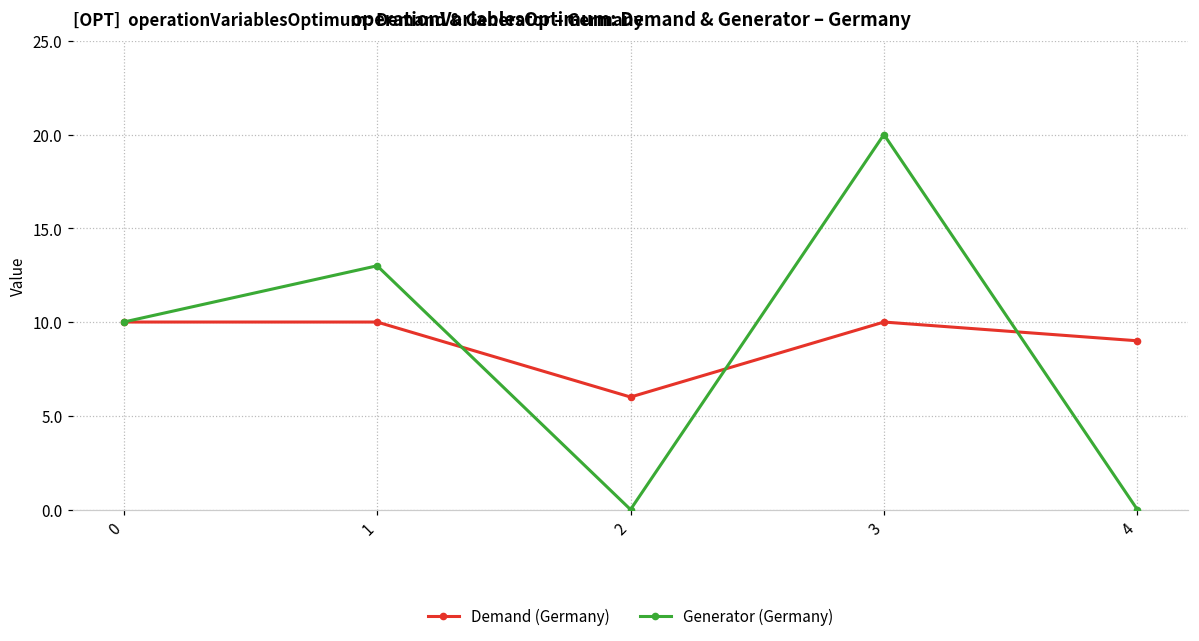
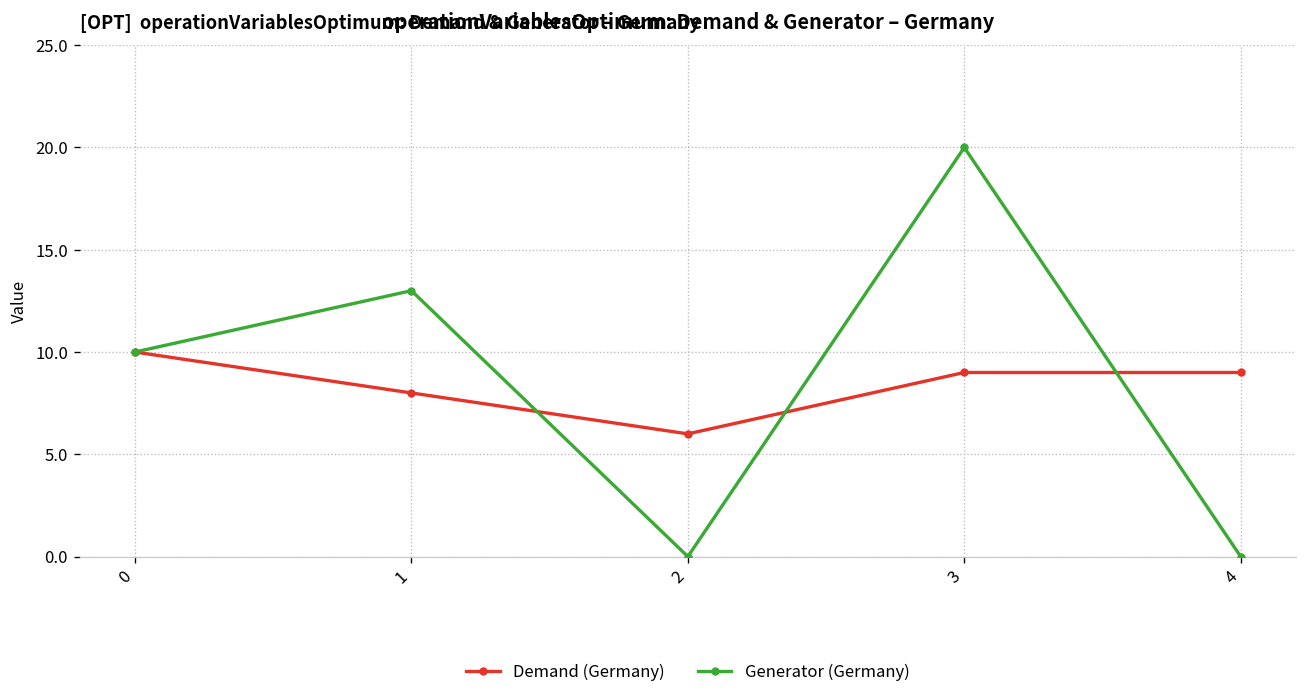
Demand (Germany), 1: 10 -> 8
Demand (Germany), 3: 10 -> 9
